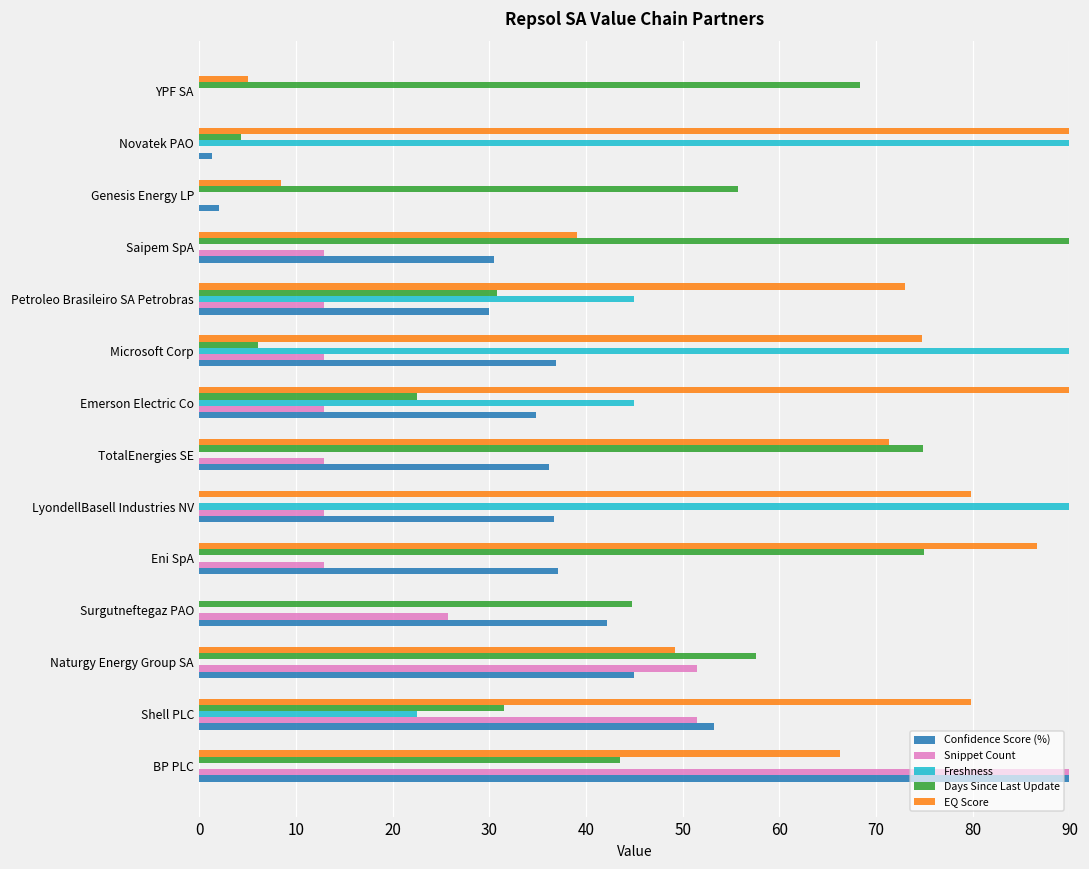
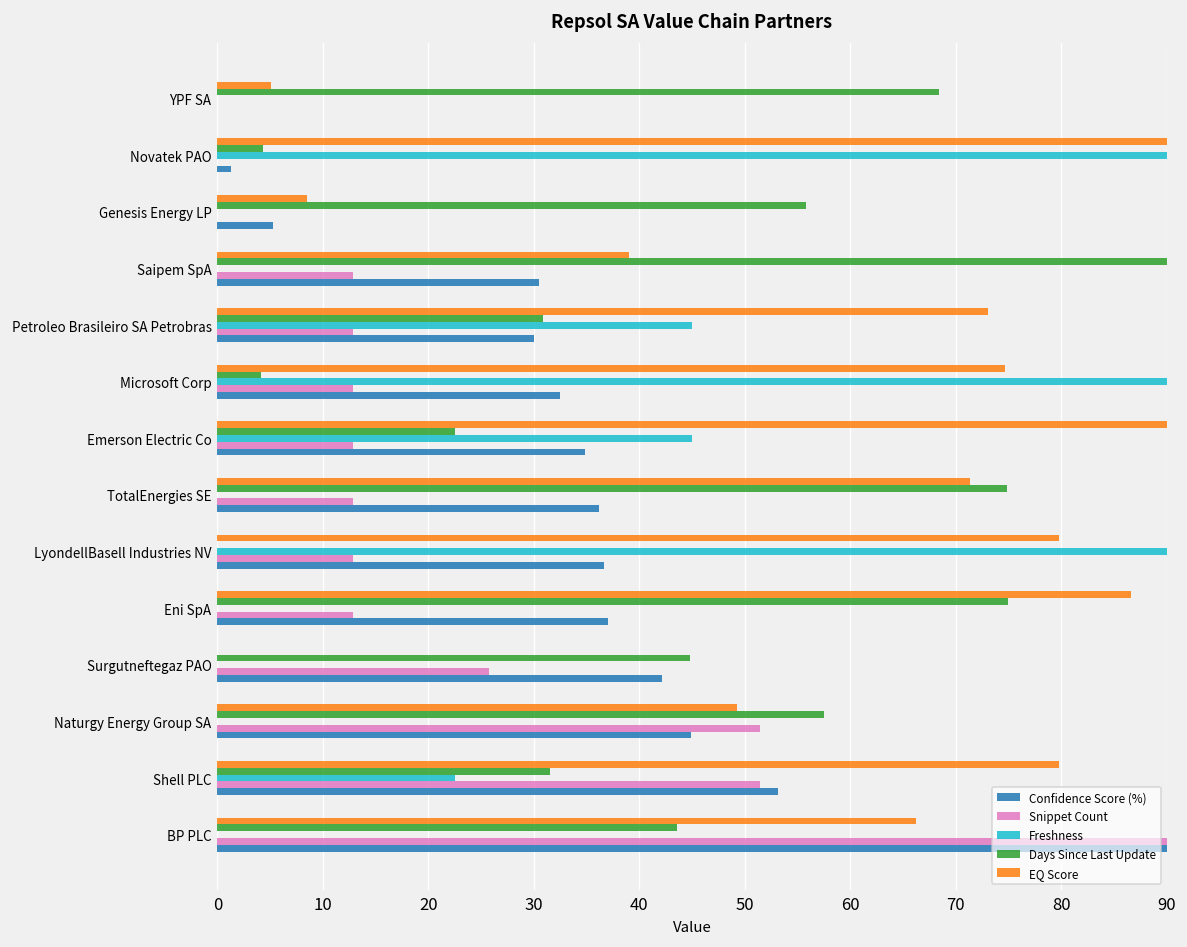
Confidence Score (%), Genesis Energy LP: 2 -> 5
Days Since Last Update, Microsoft Corp: 6 -> 4
Confidence Score (%), Microsoft Corp: 37 -> 32
